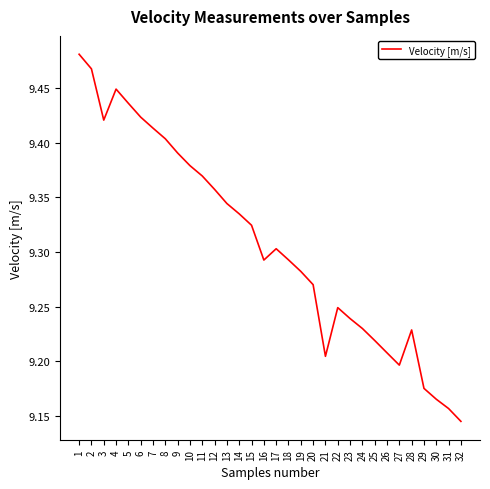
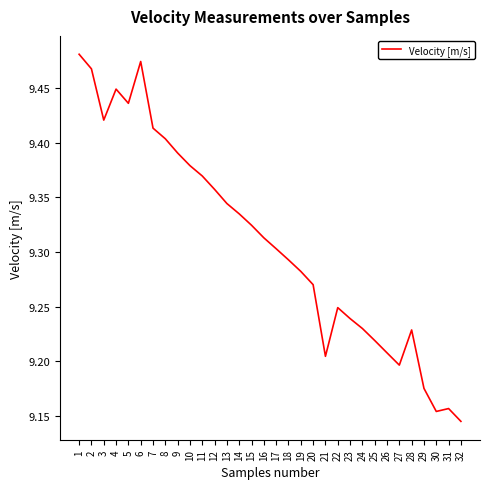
6: 9.423 -> 9.474
16: 9.293 -> 9.313
30: 9.165 -> 9.154
